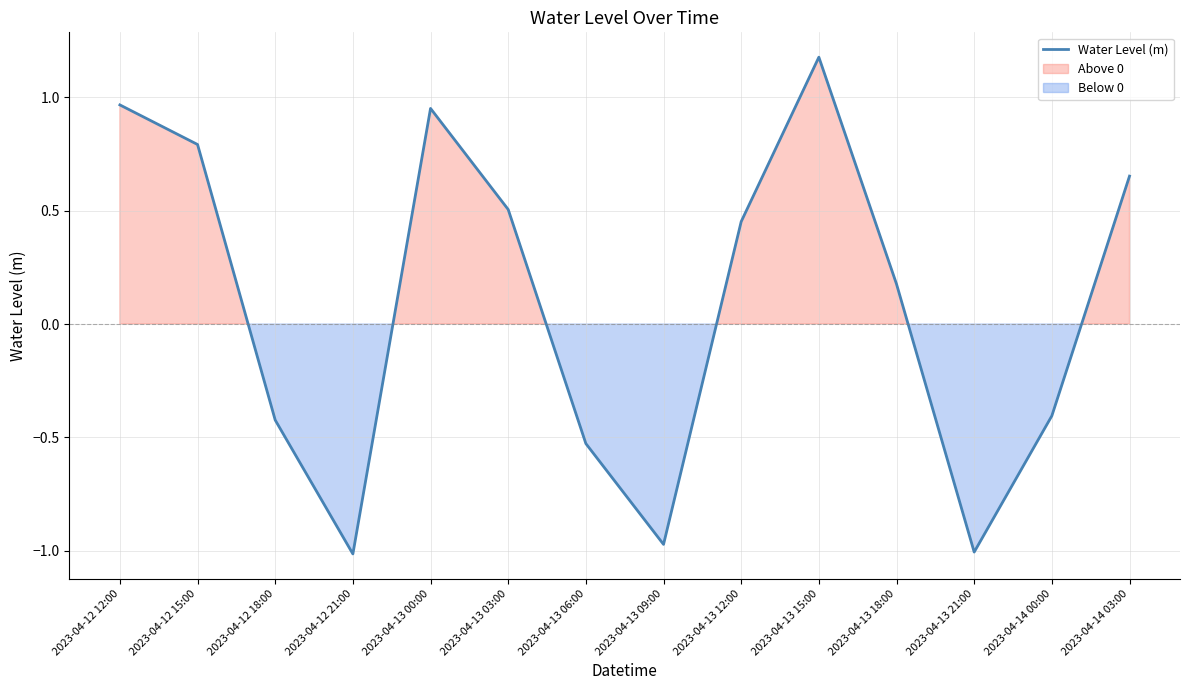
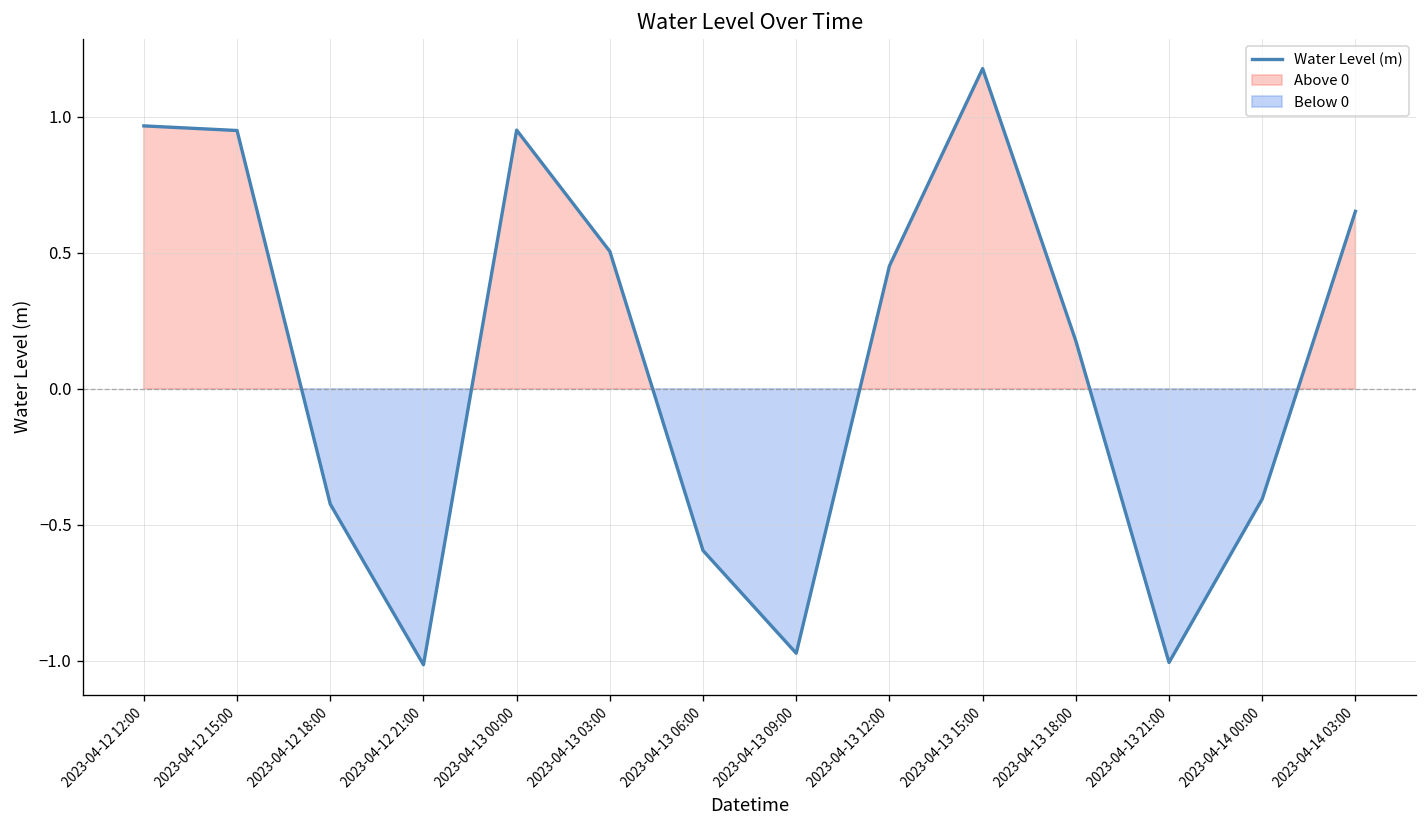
2023-04-12 15:00: 0.79 -> 0.95
2023-04-13 06:00: -0.53 -> -0.59
